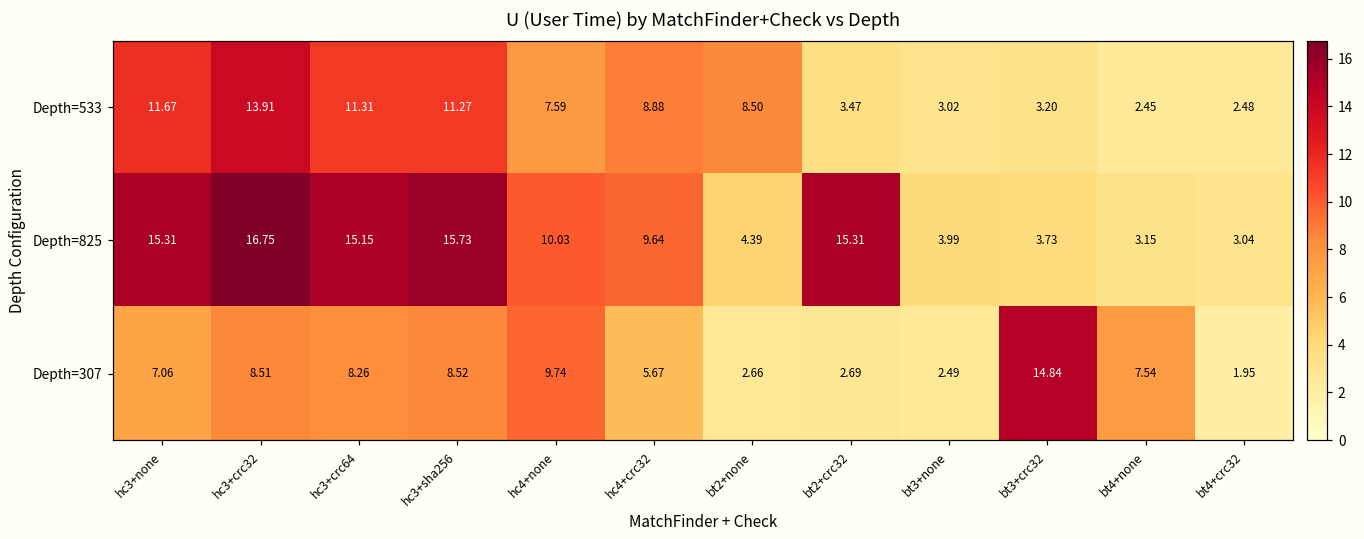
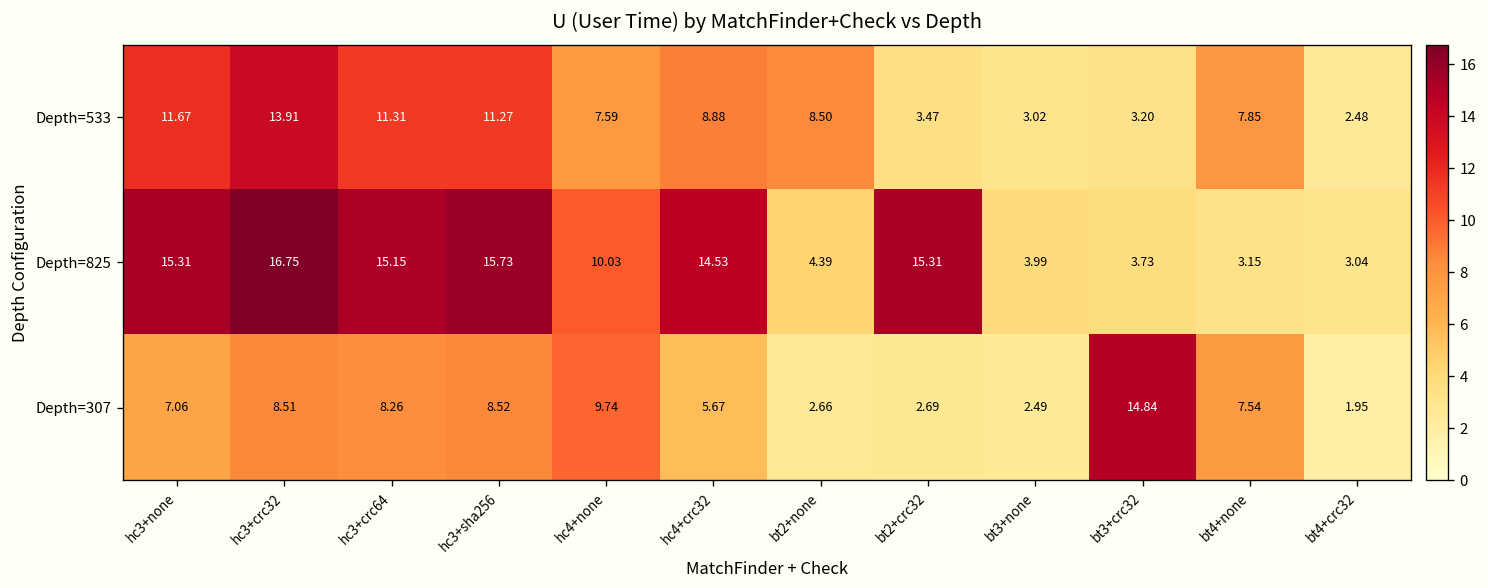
Depth=533, bt4+none: 2.45 -> 7.85
Depth=825, hc4+crc32: 9.64 -> 14.53
